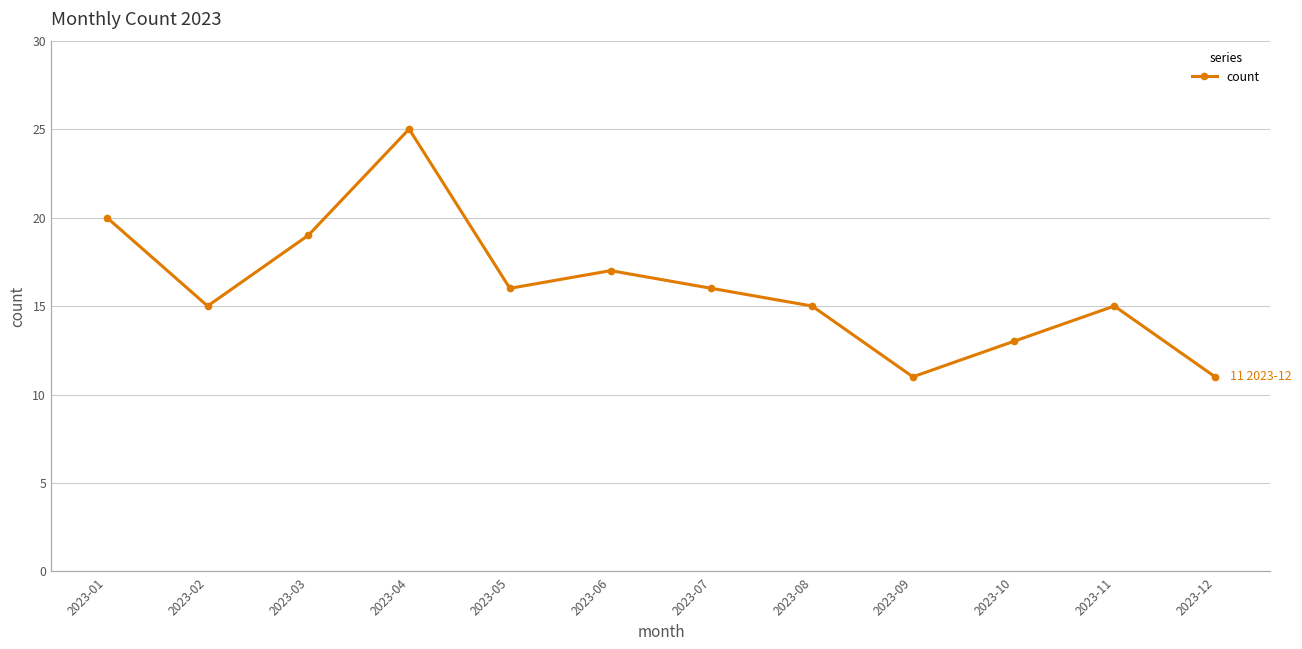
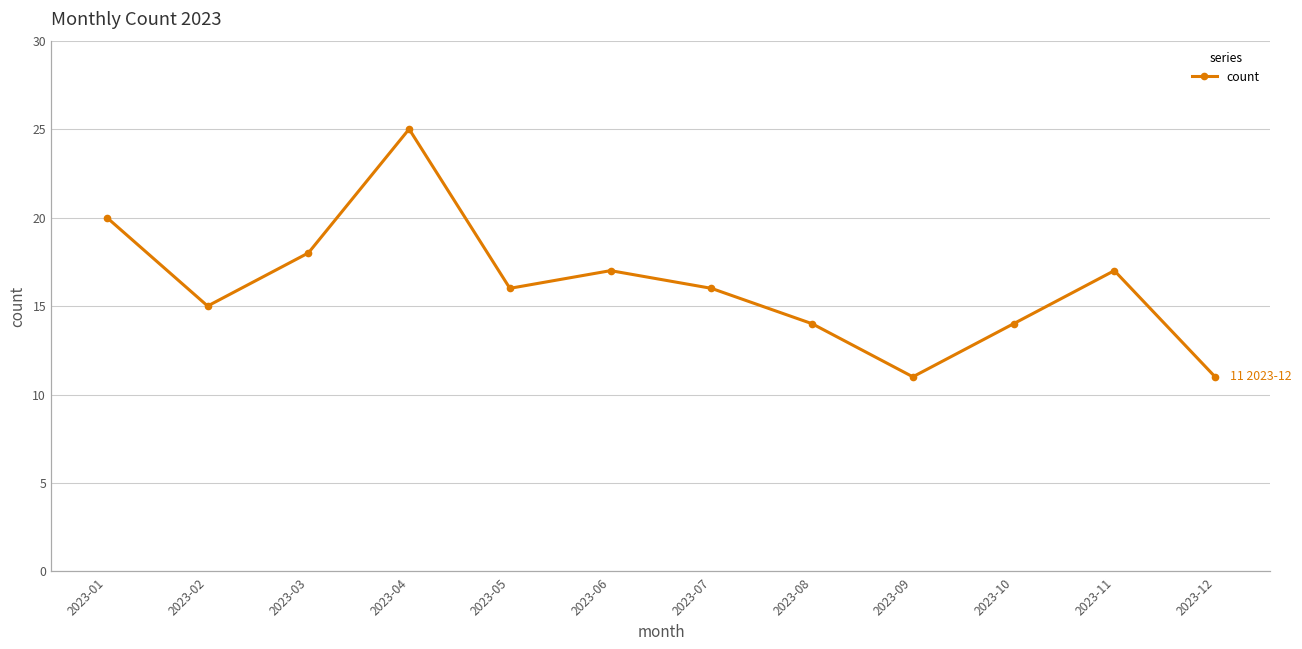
2023-03: 19 -> 18
2023-08: 15 -> 14
2023-10: 13 -> 14
2023-11: 15 -> 17
